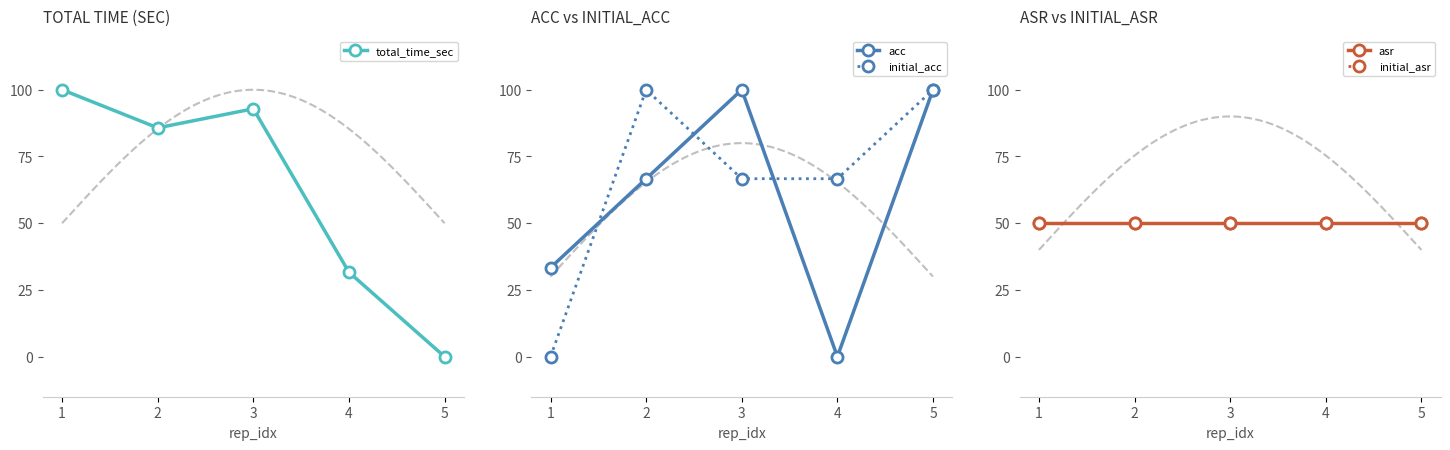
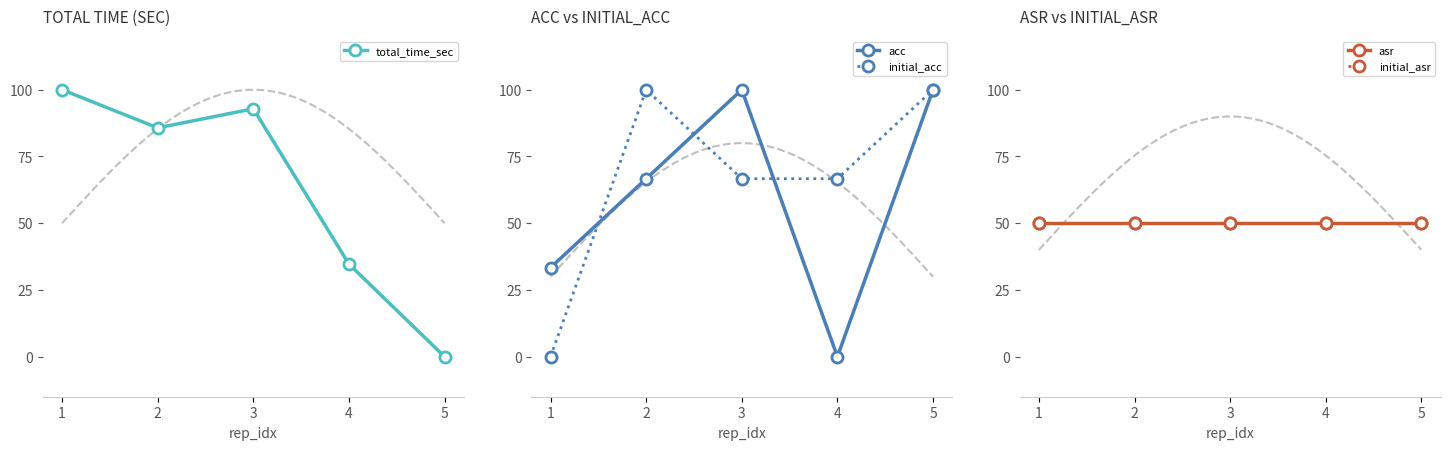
TOTAL TIME (SEC), total_time_sec, 4: 32 -> 35
